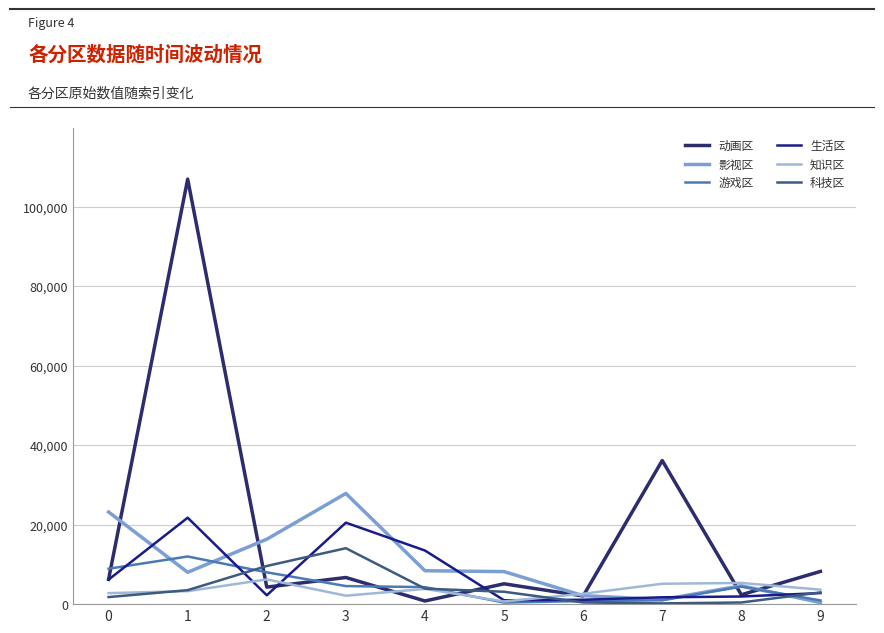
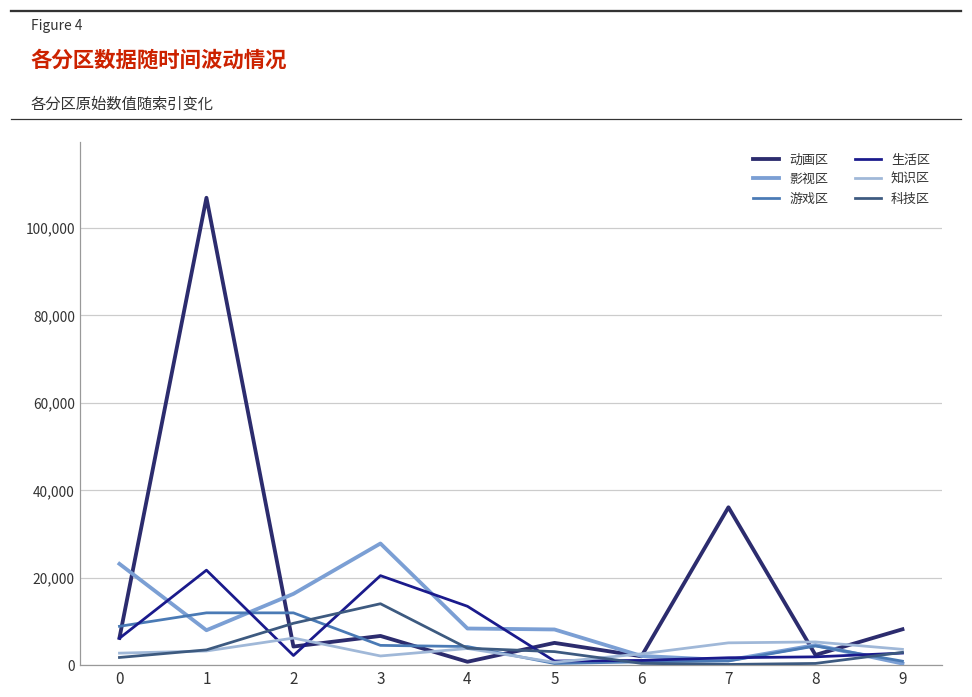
游戏区, 2: 8,000 -> 12,000
